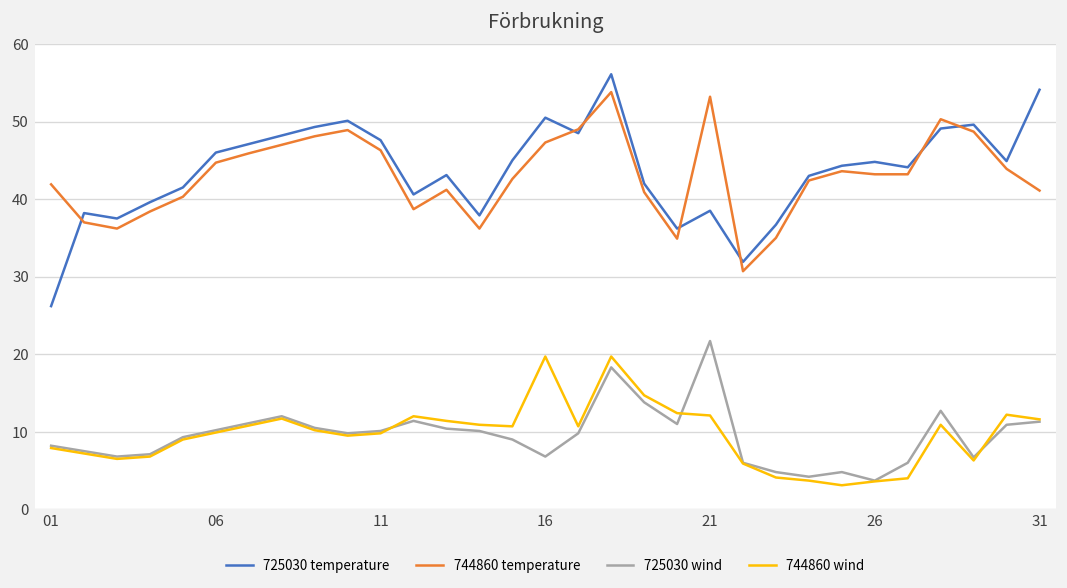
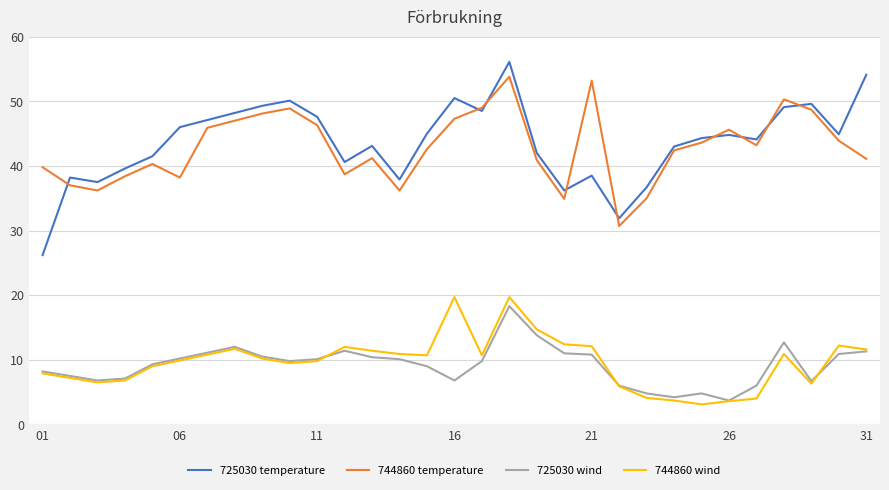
744860 temperature, 01: 42 -> 40
744860 temperature, 06: 45 -> 38
725030 wind, 21: 22 -> 11
744860 temperature, 26: 43 -> 46
